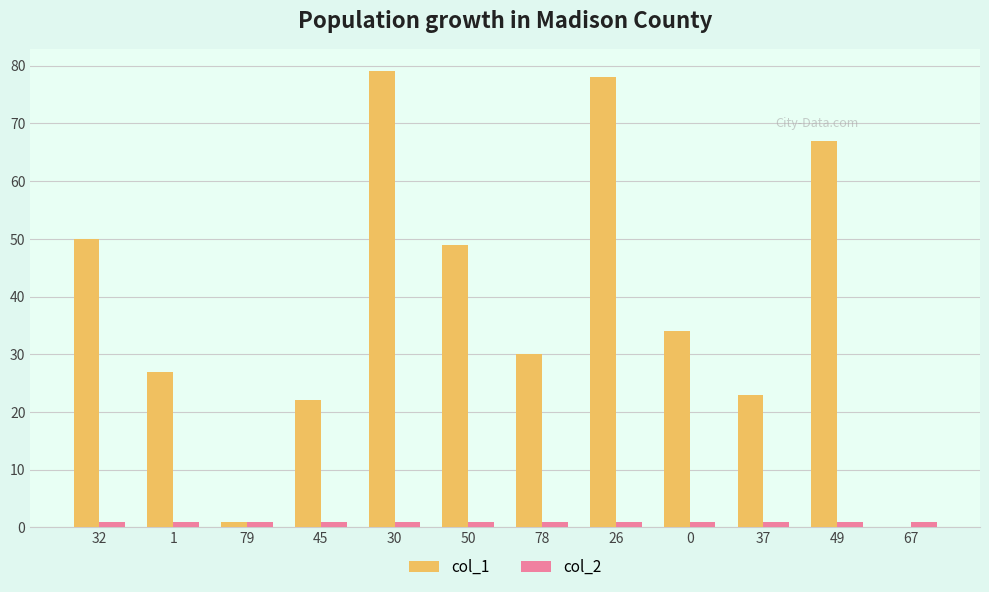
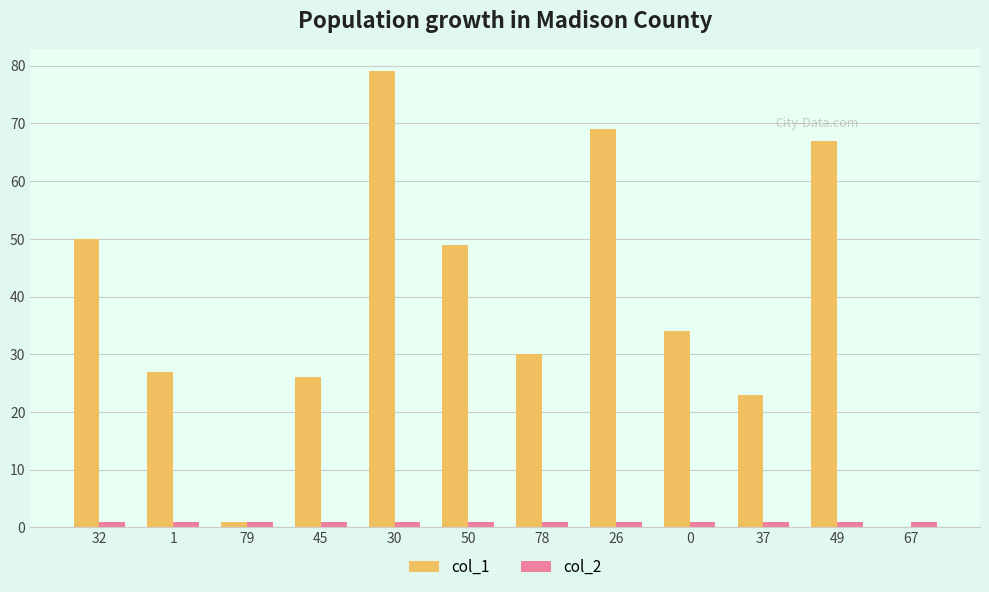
col_1, 45: 22 -> 26
col_1, 26: 78 -> 69
